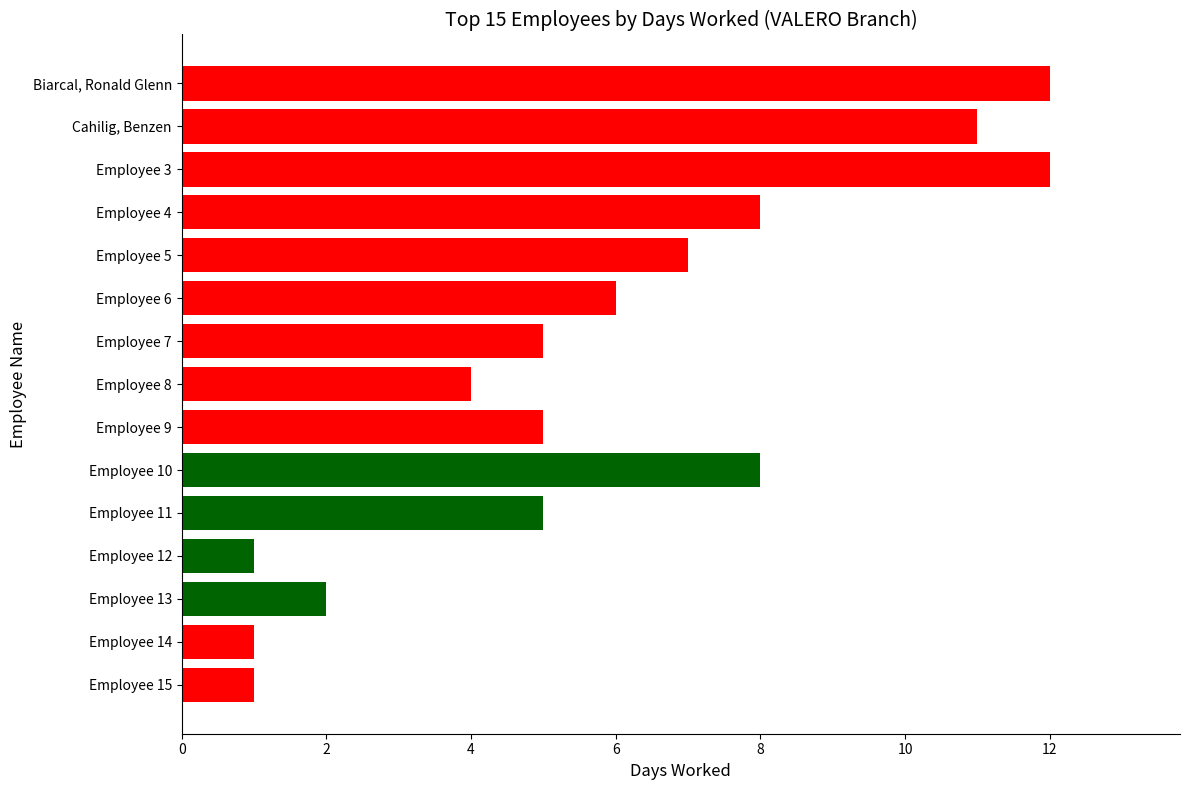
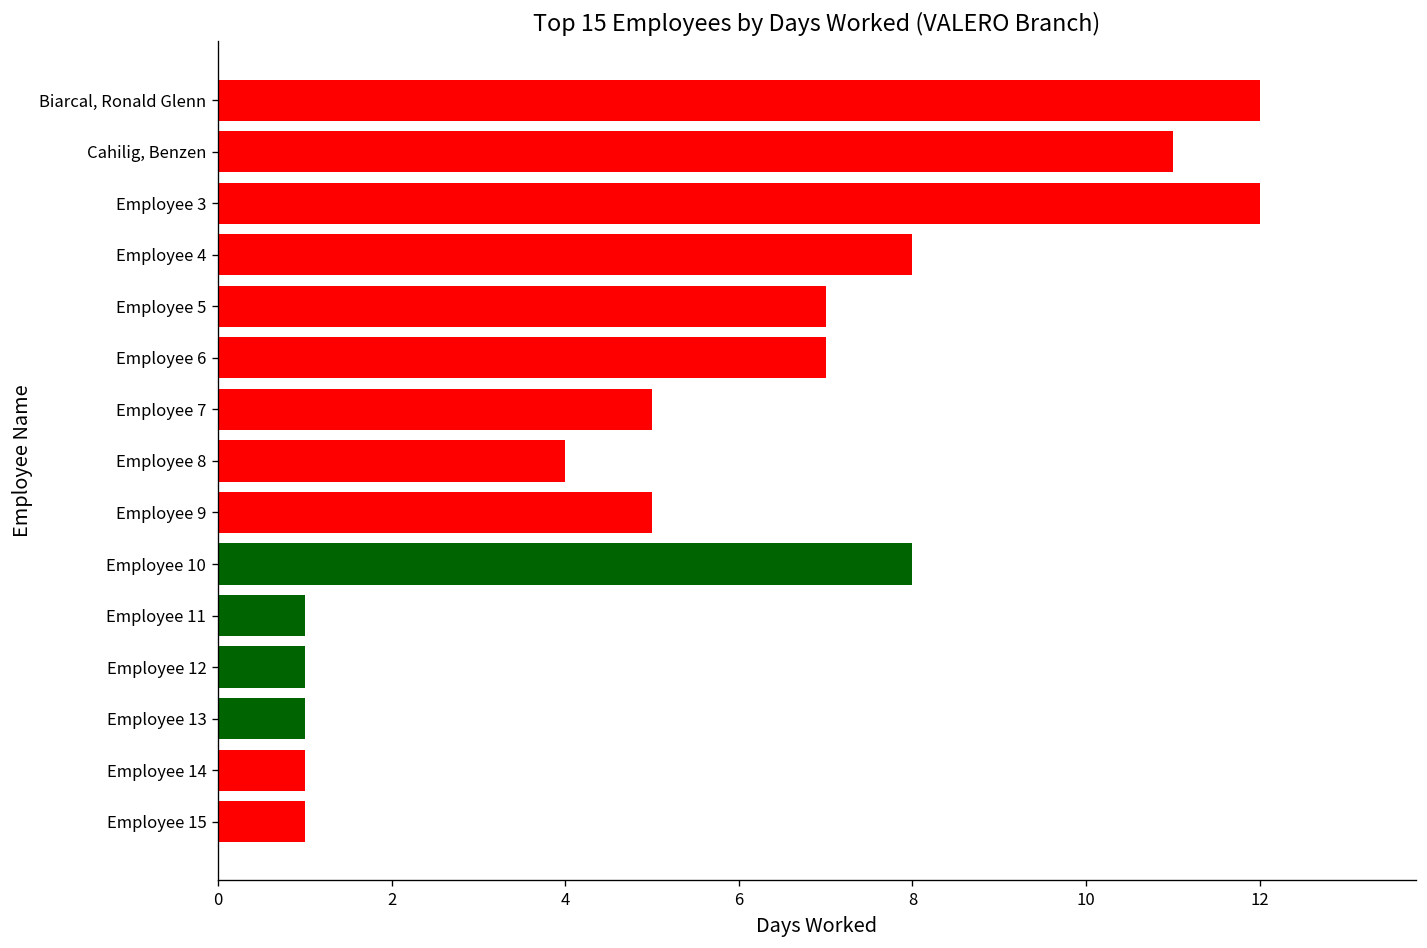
Employee 6: 6 -> 7
Employee 11: 5 -> 1
Employee 13: 2 -> 1
